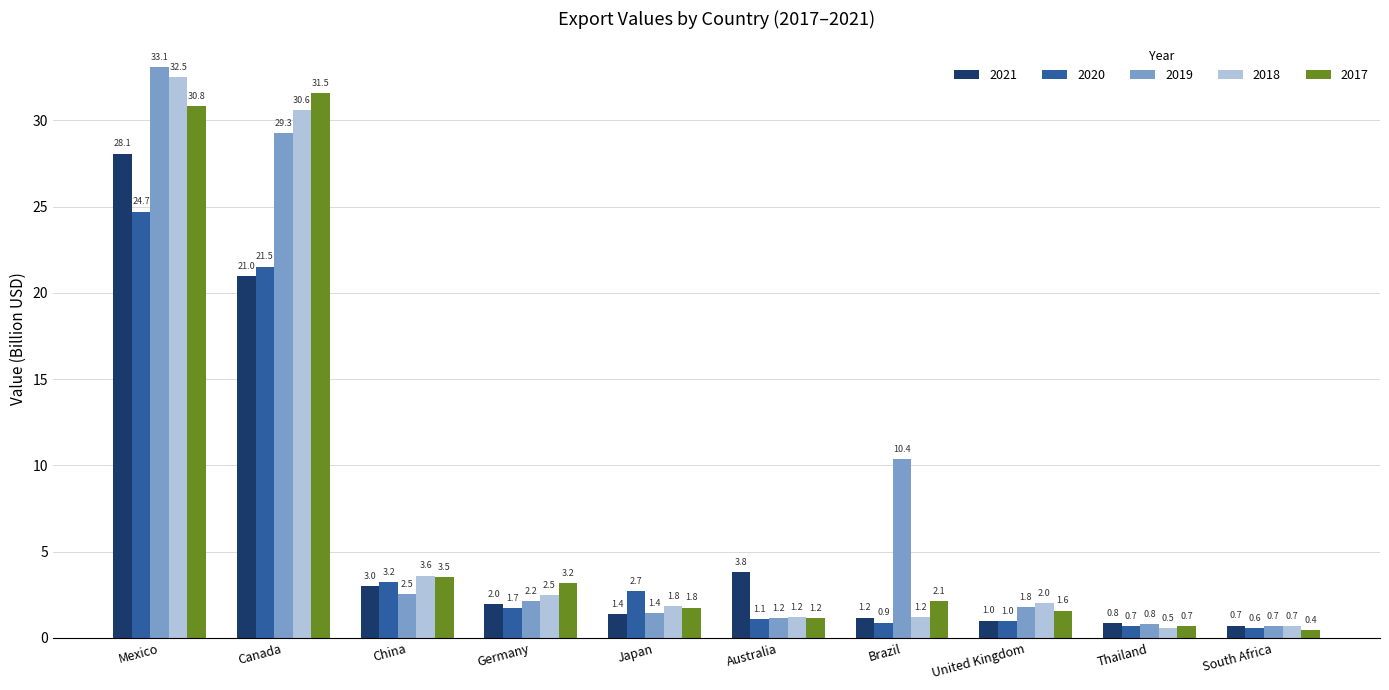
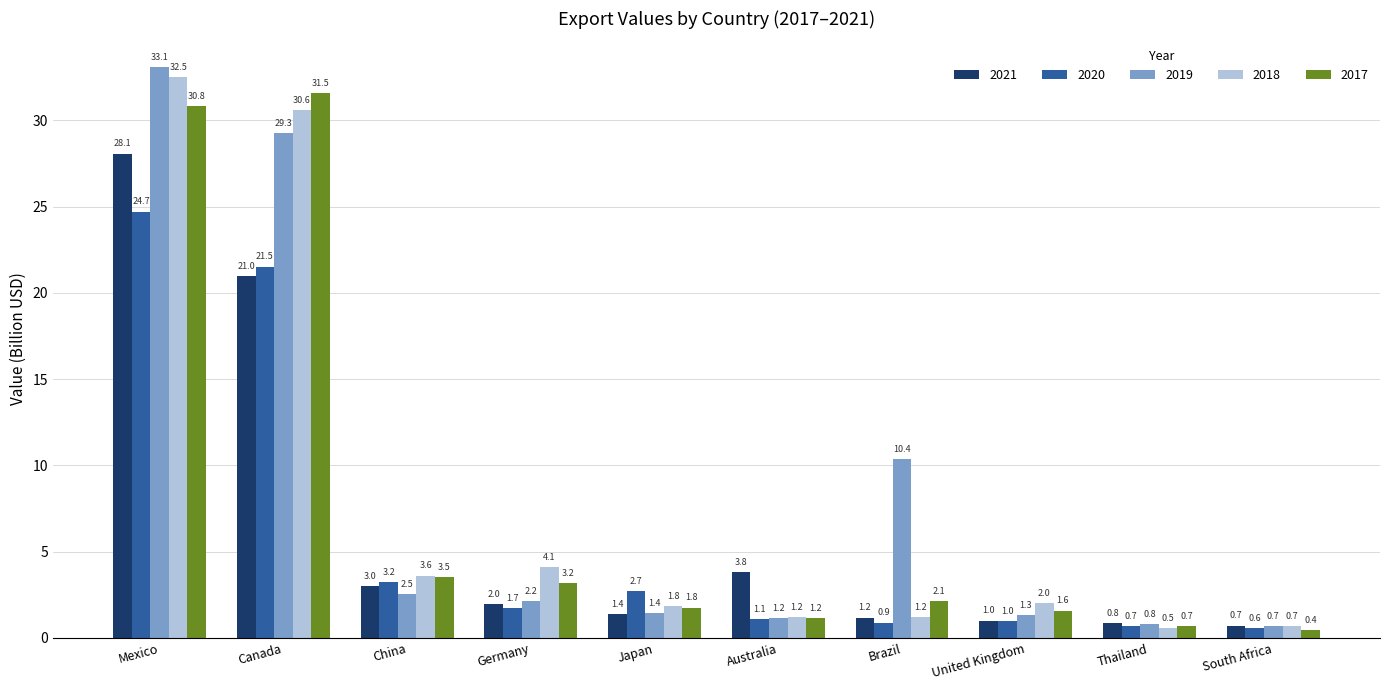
2018, Germany: 2.5 -> 4.1
2019, United Kingdom: 1.8 -> 1.3
